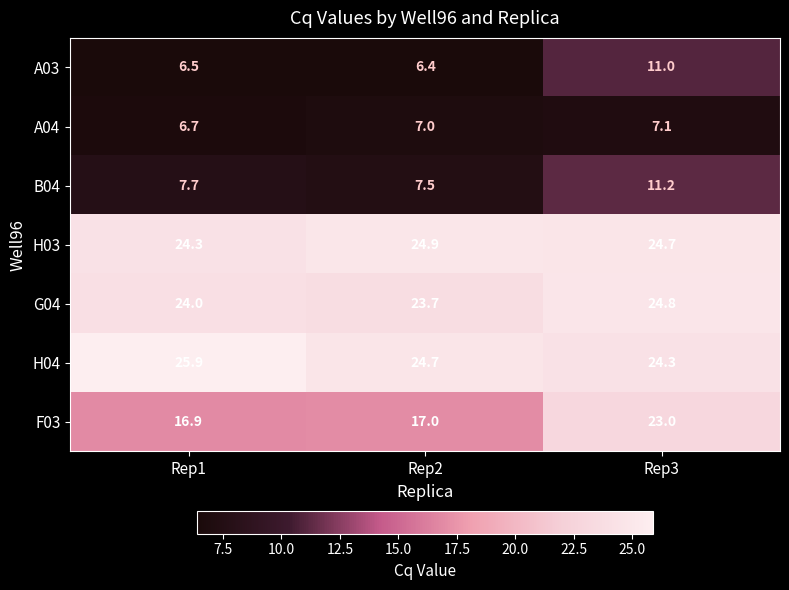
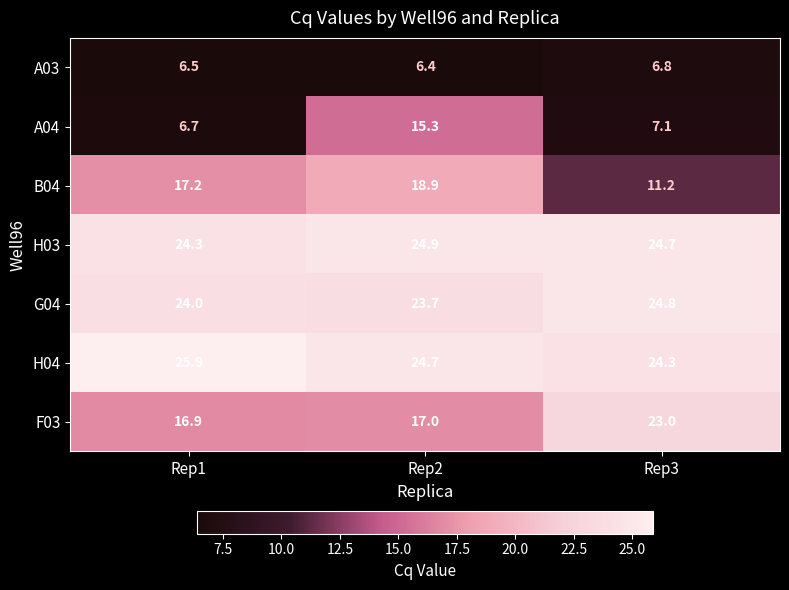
A03, Rep3: 11.0 -> 6.8
A04, Rep2: 7.0 -> 15.3
B04, Rep1: 7.7 -> 17.2
B04, Rep2: 7.5 -> 18.9
